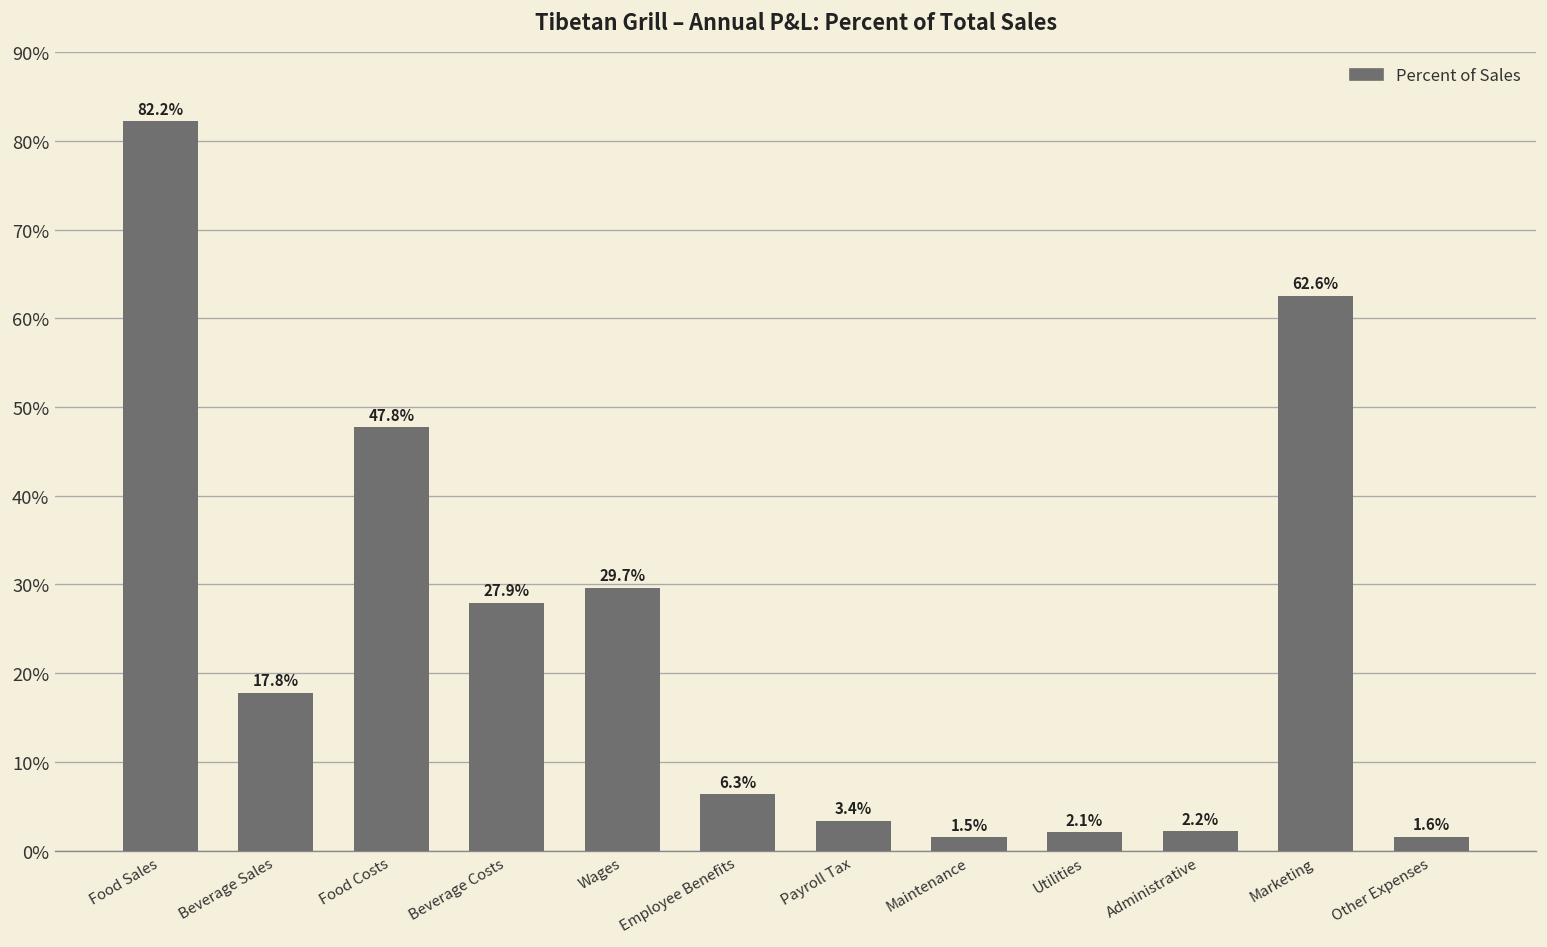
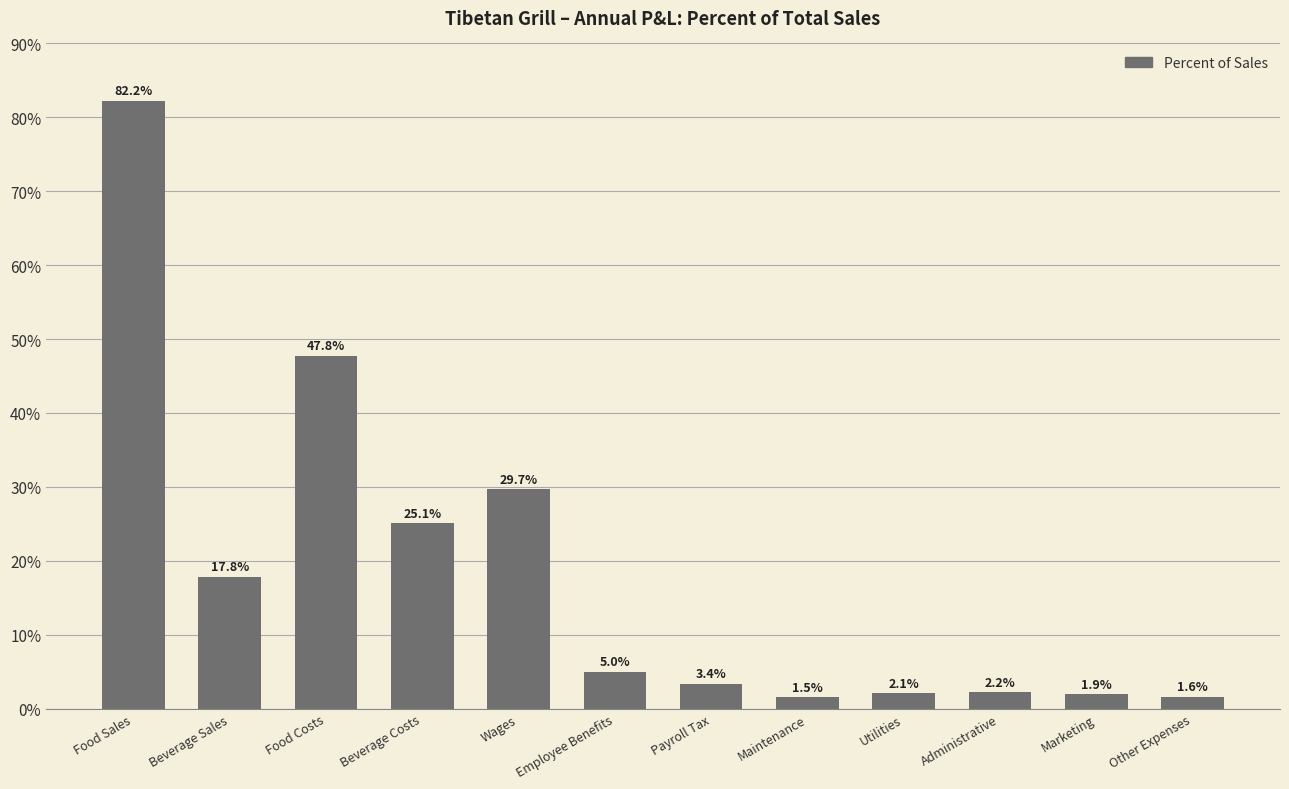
Beverage Costs: 27.9% -> 25.1%
Employee Benefits: 6.3% -> 5.0%
Marketing: 62.6% -> 1.9%
